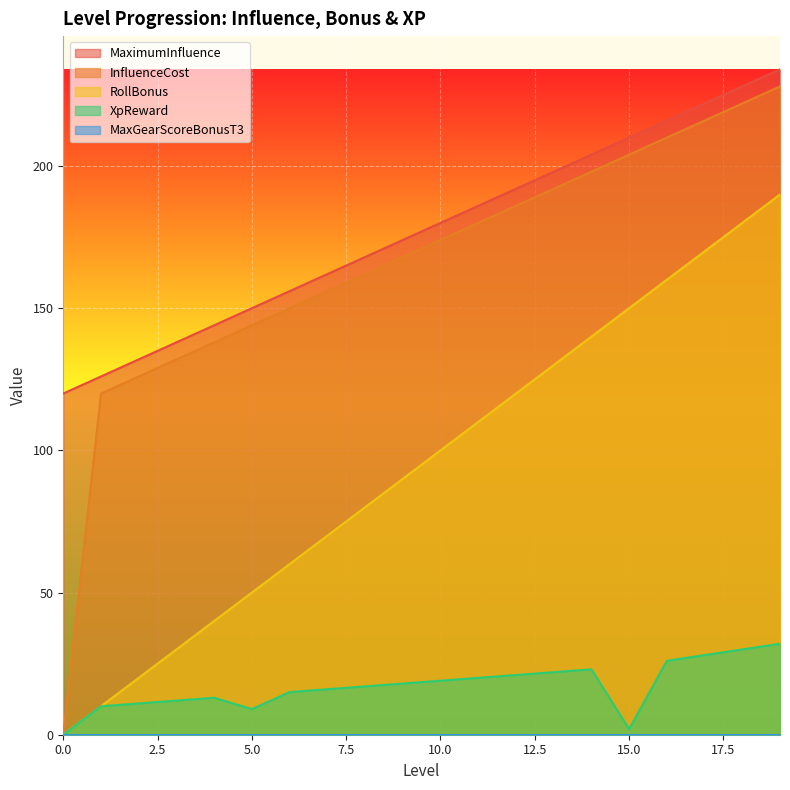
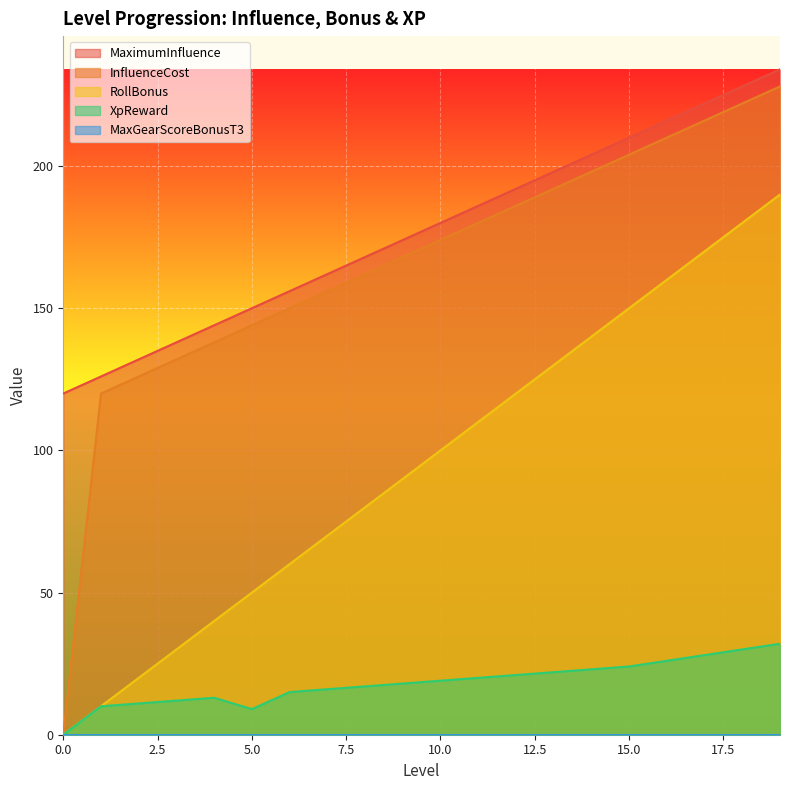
XpReward, 15.0: 2 -> 24
